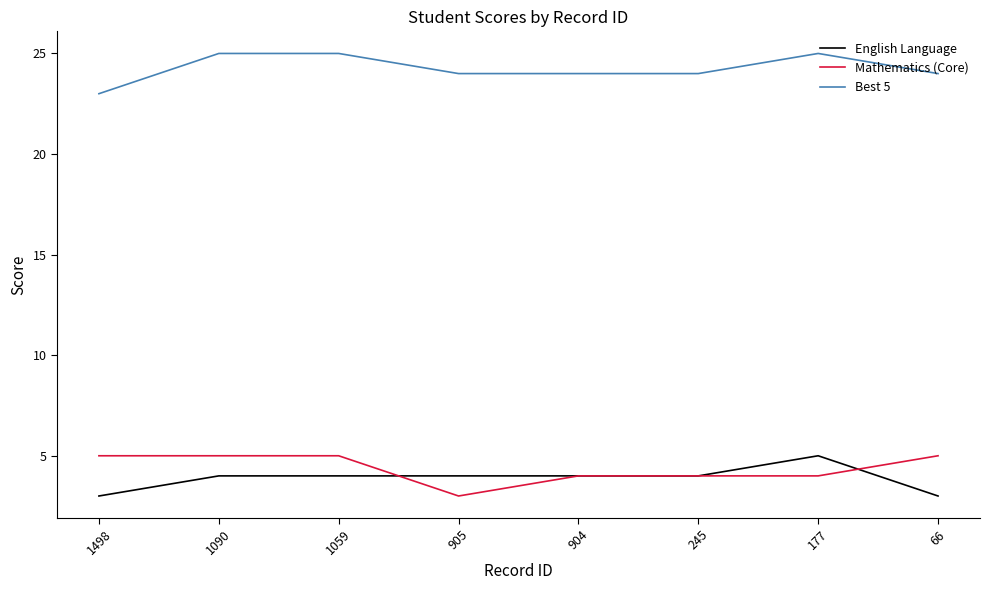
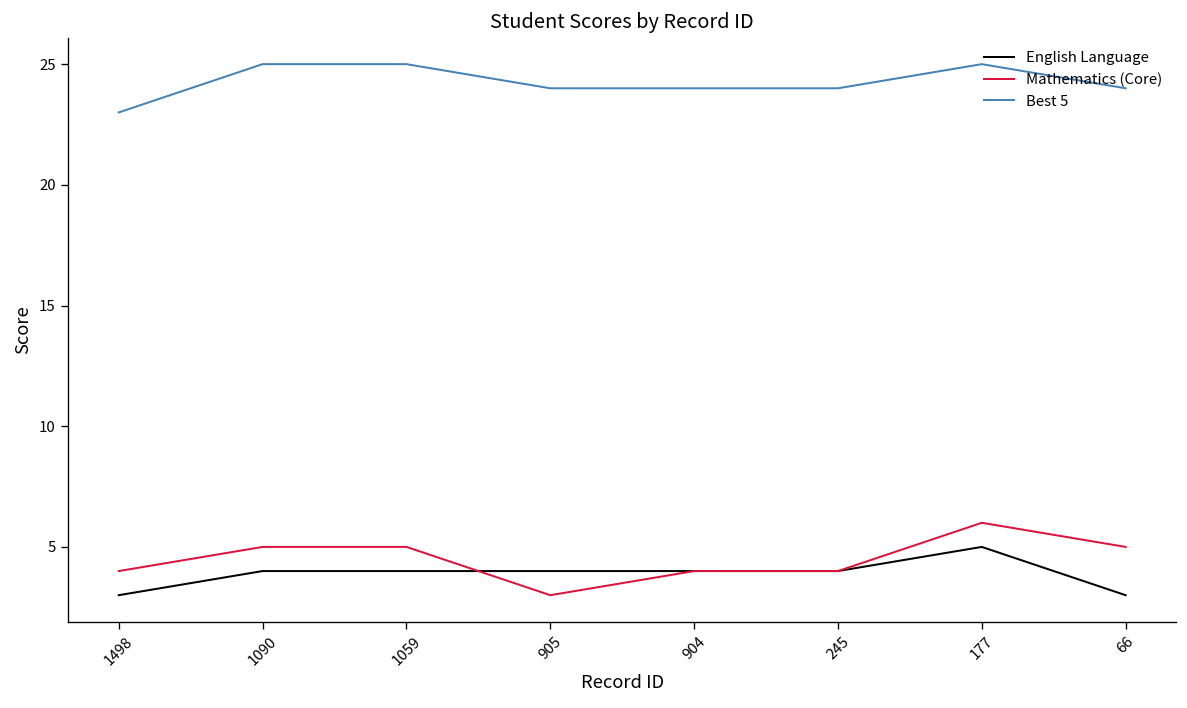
Mathematics (Core), 1498: 5 -> 4
Mathematics (Core), 177: 4 -> 6
